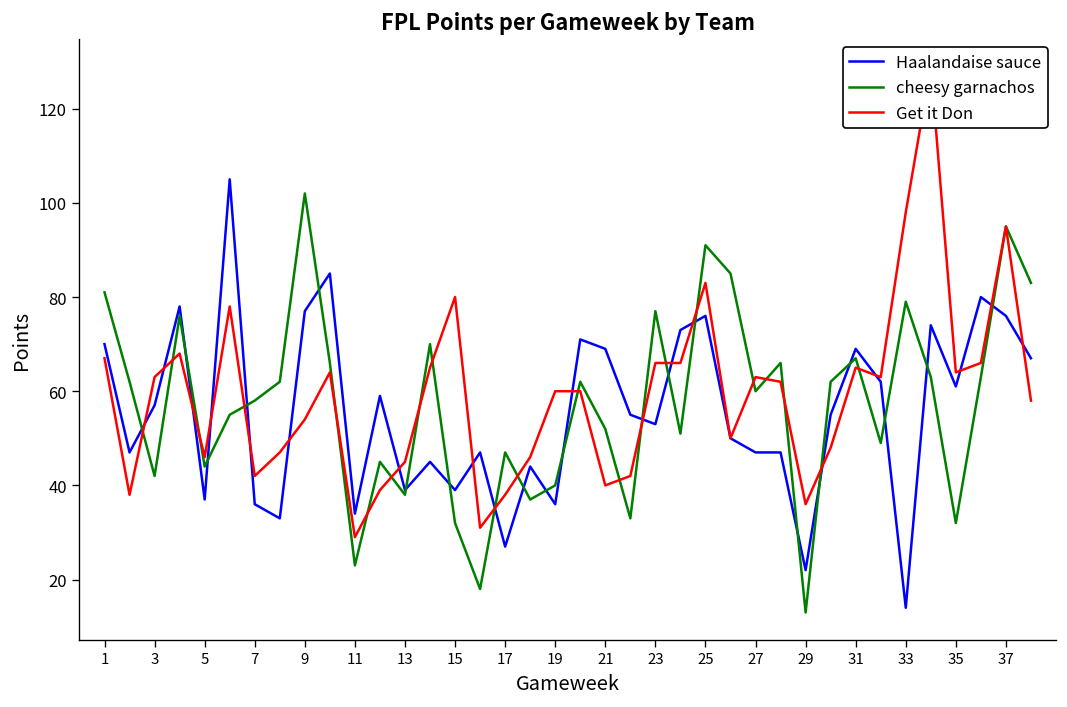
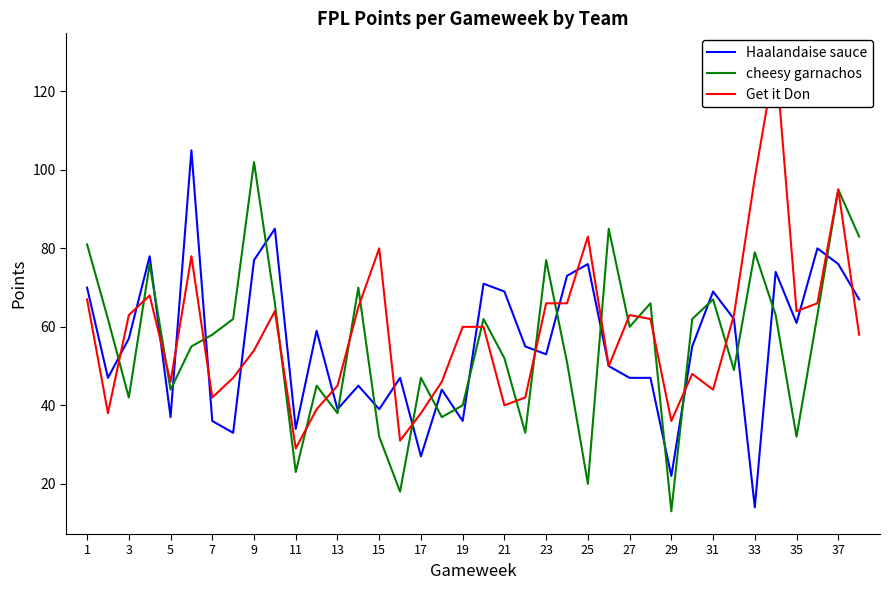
cheesy garnachos, 25: 91 -> 20
Get it Don, 31: 65 -> 44
